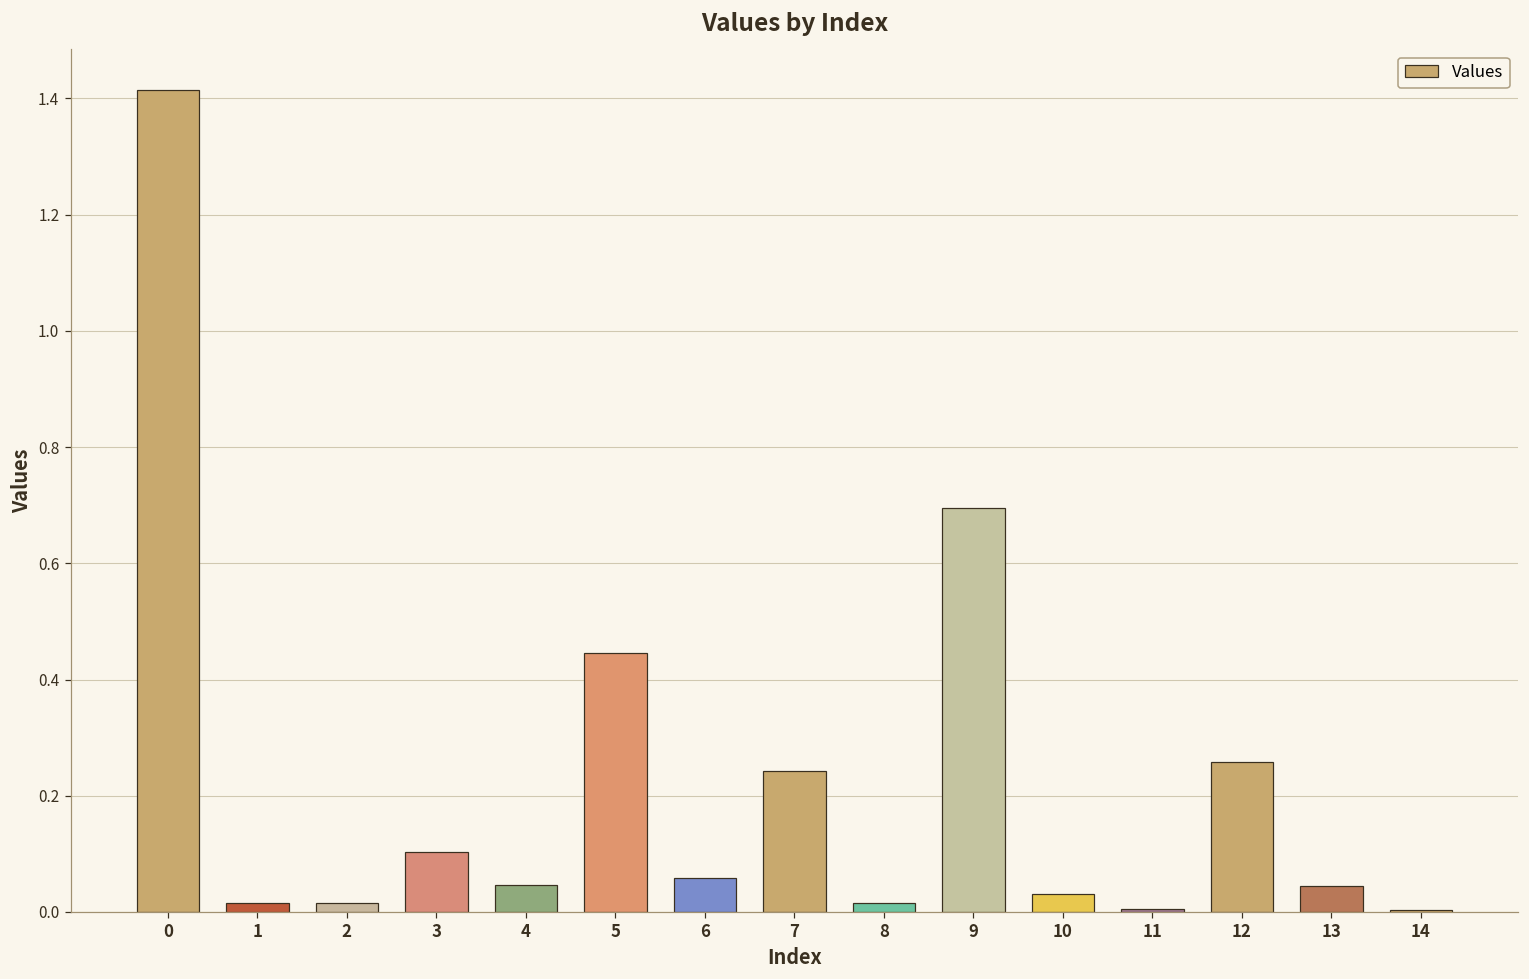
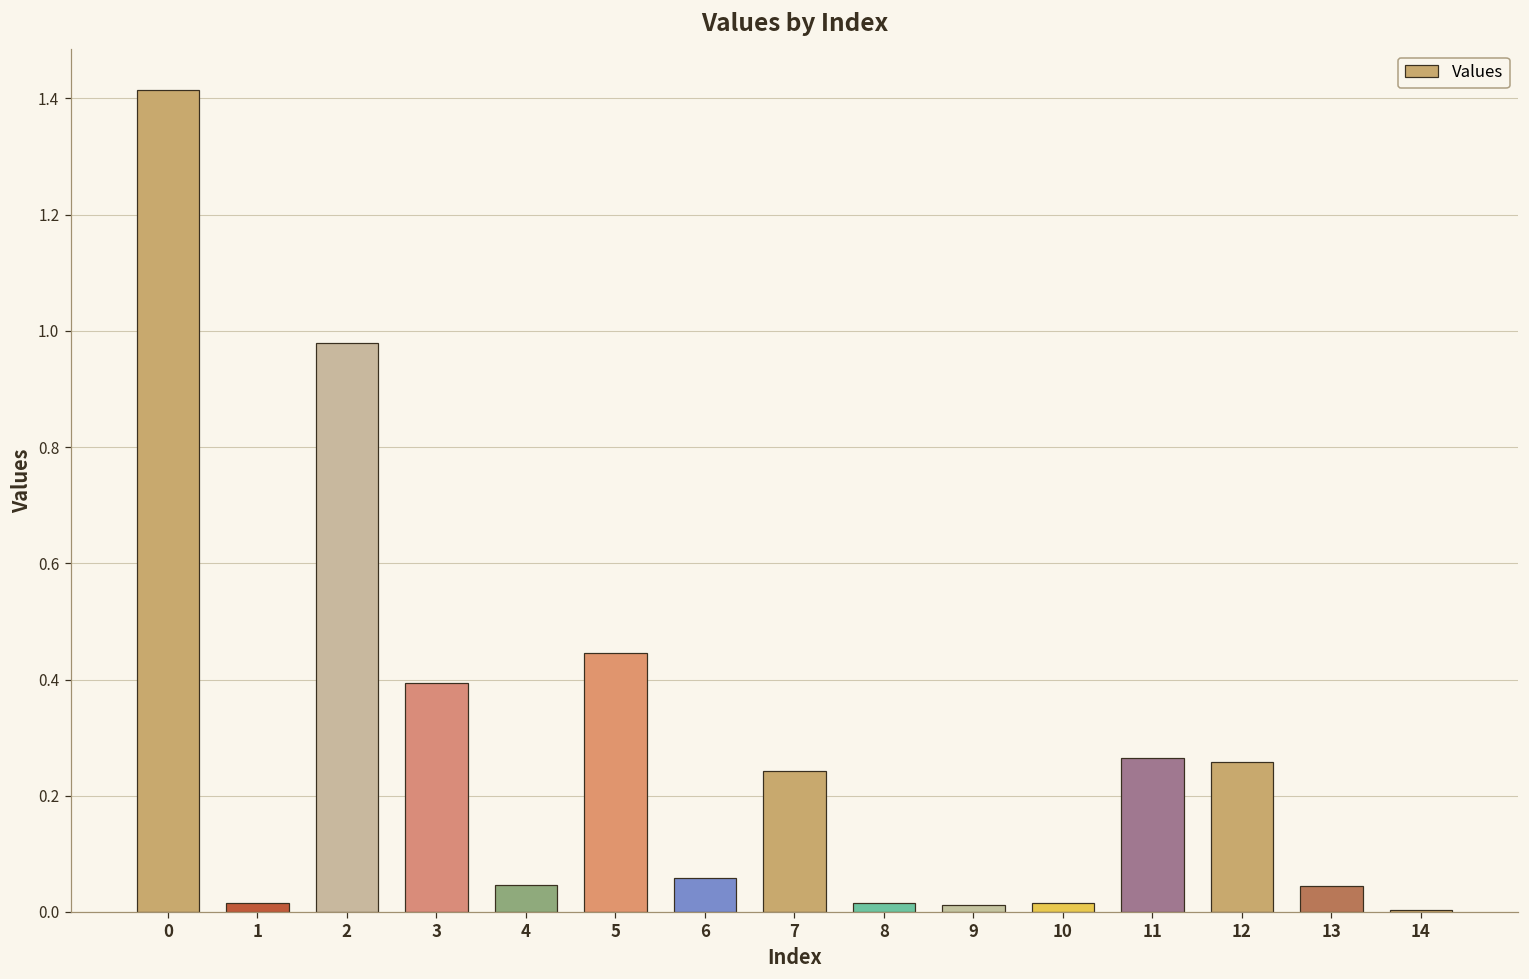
2: 0.02 -> 0.98
3: 0.10 -> 0.39
9: 0.69 -> 0.01
10: 0.03 -> 0.02
11: 0.00 -> 0.26
